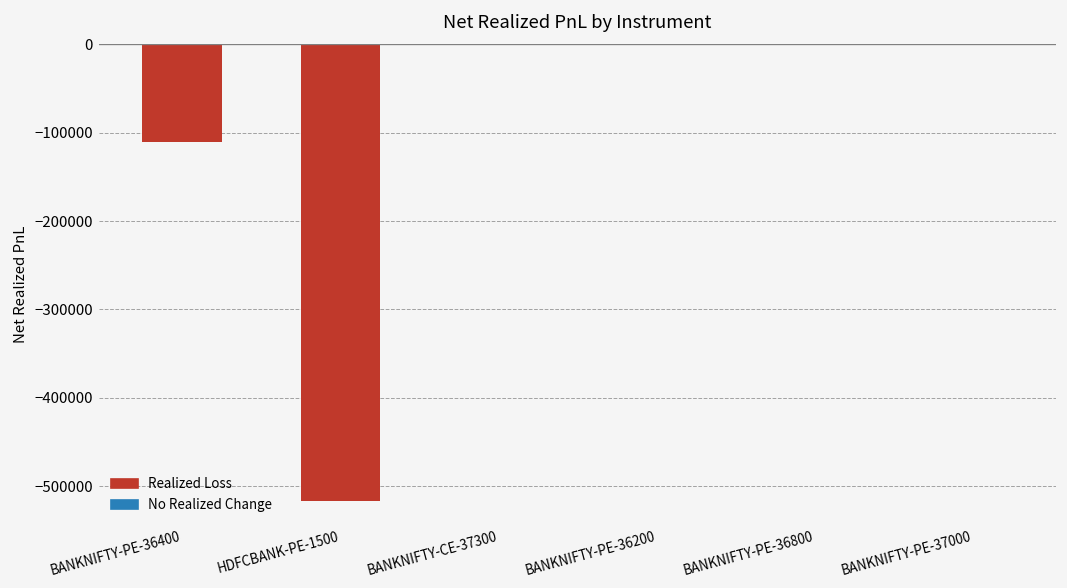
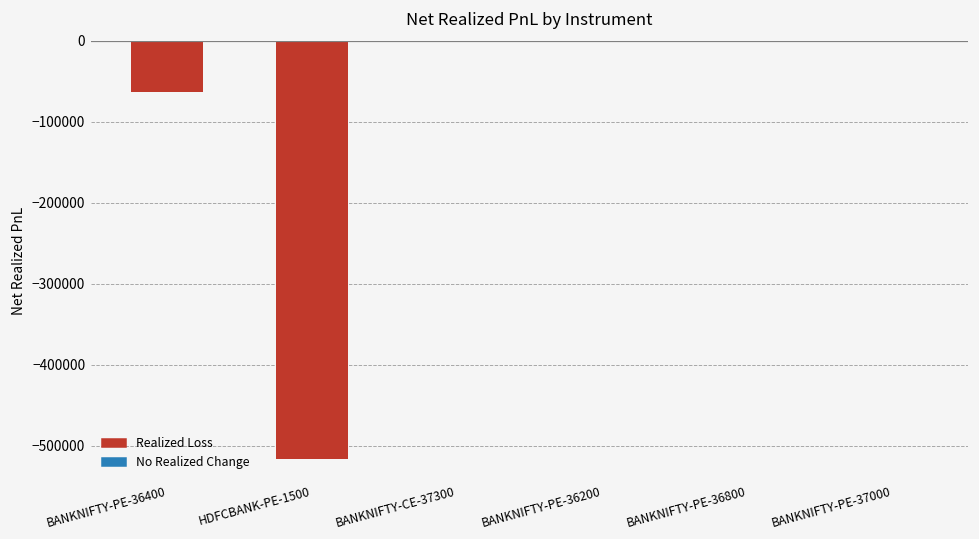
BANKNIFTY-PE-36400: -110000 -> -60000
